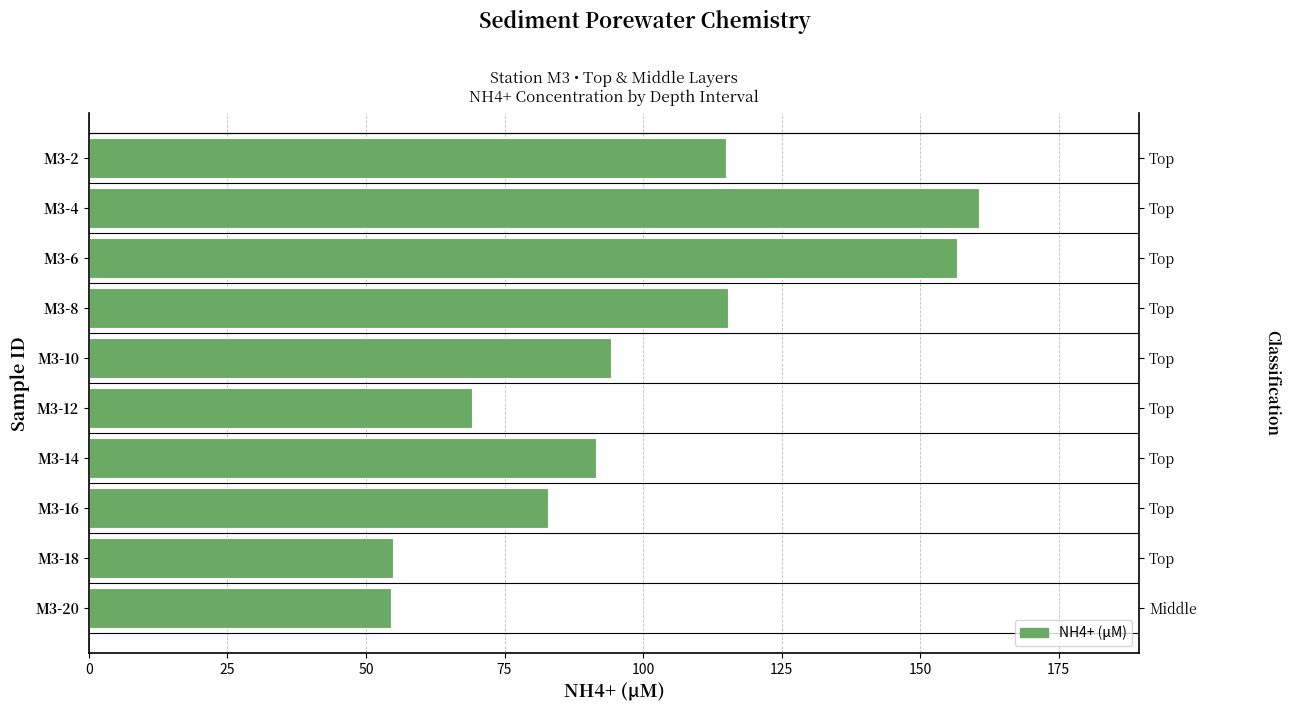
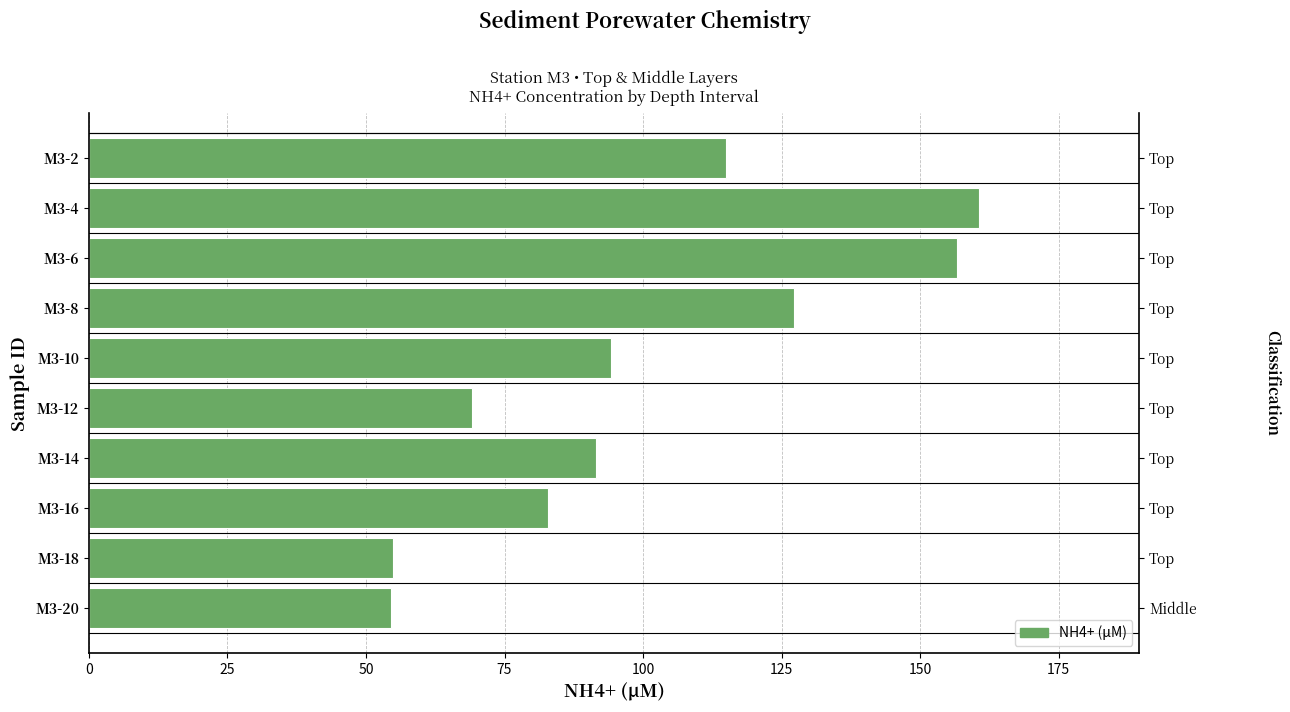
M3-8: 115 -> 127
